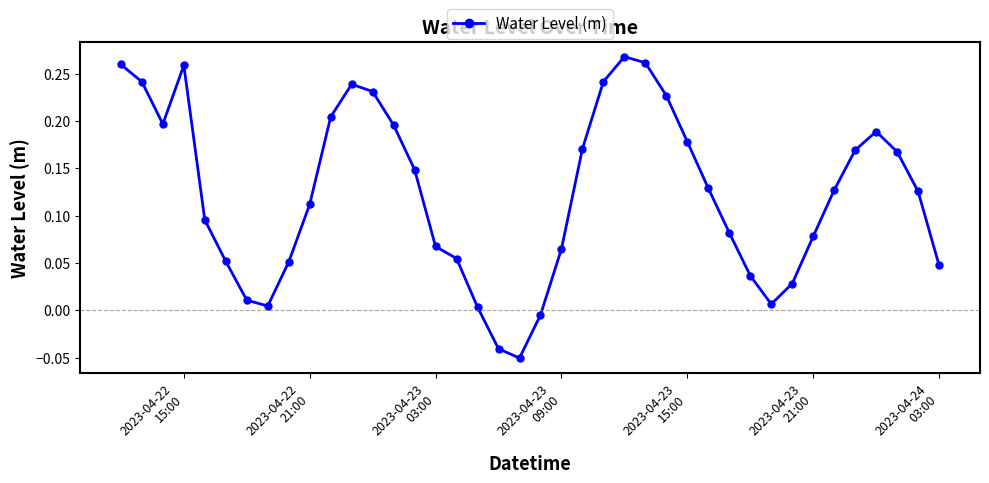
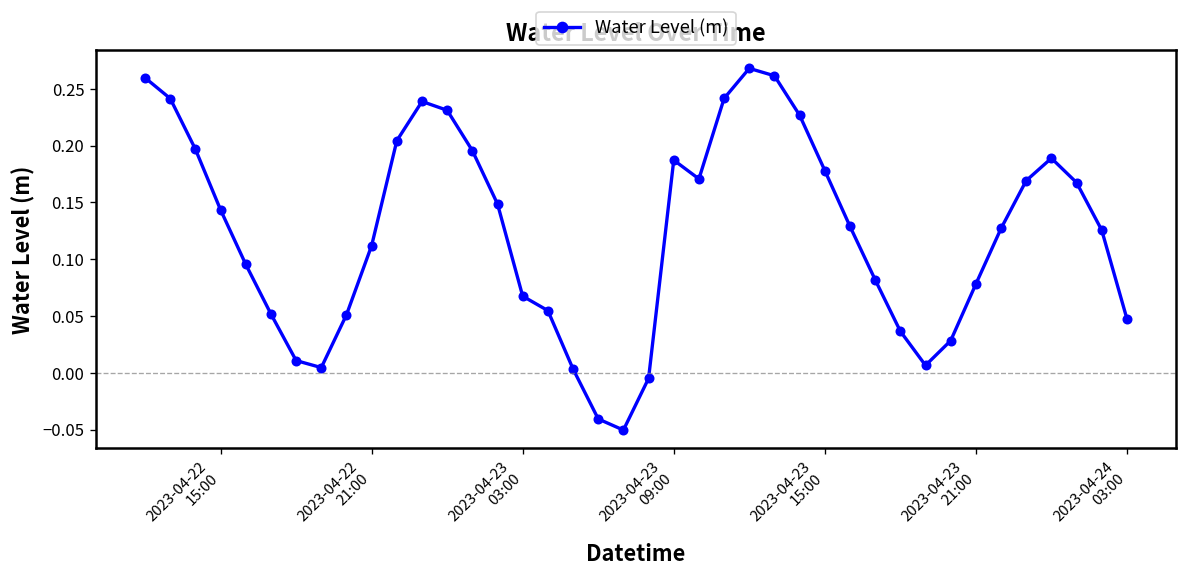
2023-04-22 15:00: 0.26 -> 0.14
2023-04-23 09:00: 0.06 -> 0.19
